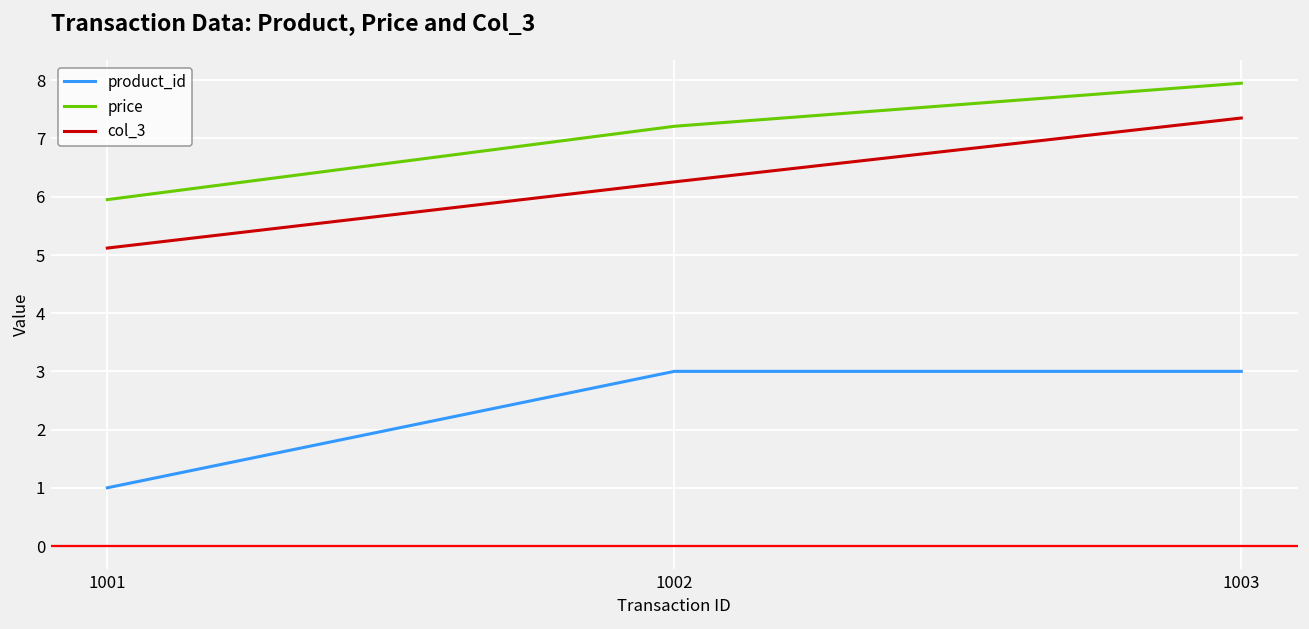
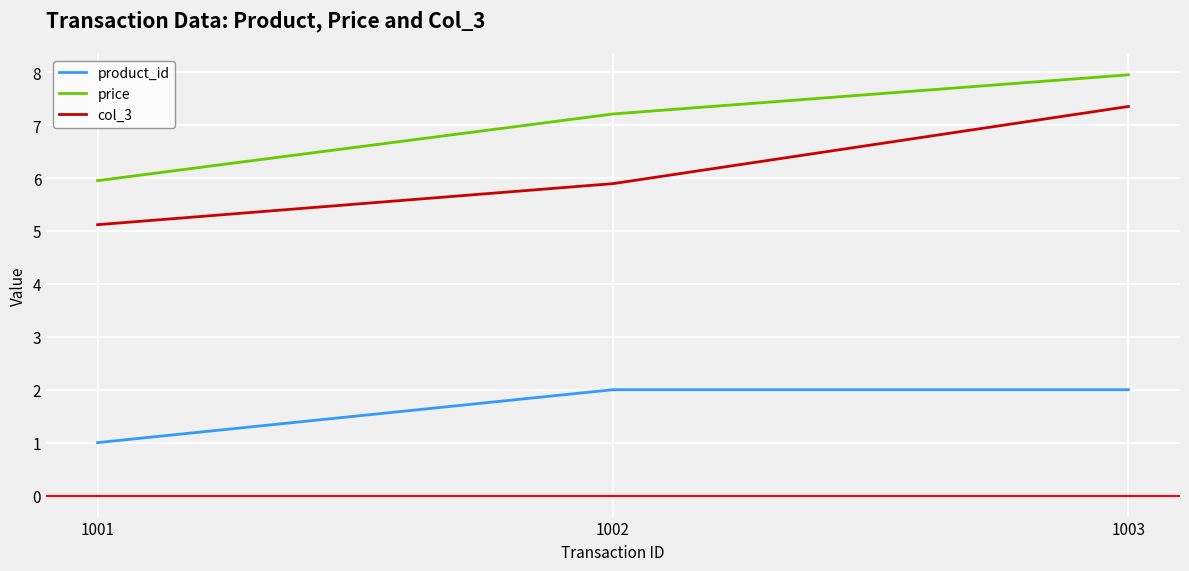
product_id, 1002: 3 -> 2
col_3, 1002: 6.3 -> 5.9
product_id, 1003: 3 -> 2
